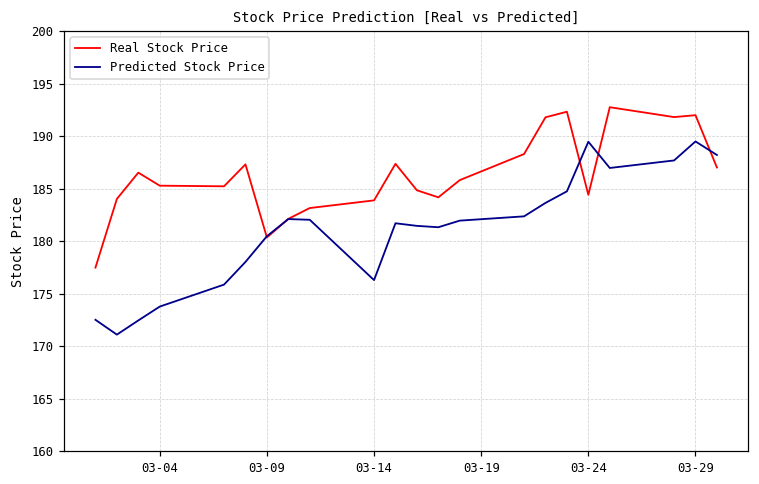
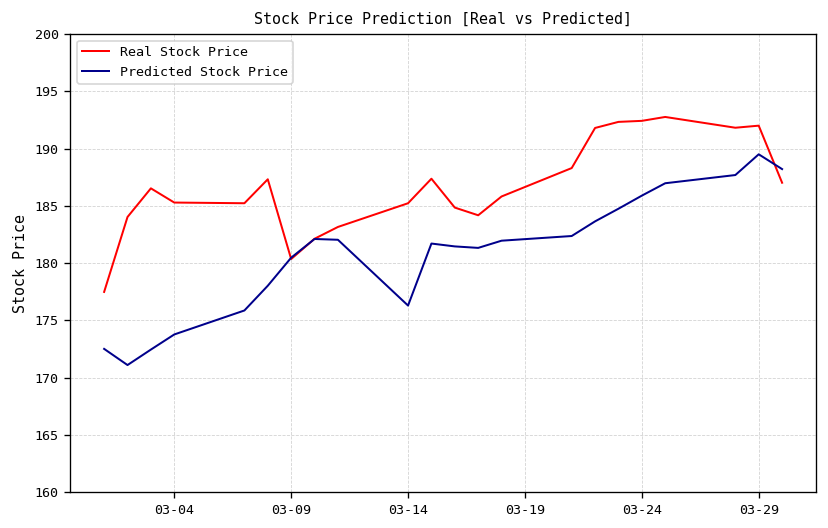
Real Stock Price, 03-14: 184 -> 185
Real Stock Price, 03-24: 184 -> 192
Predicted Stock Price, 03-24: 189 -> 186
